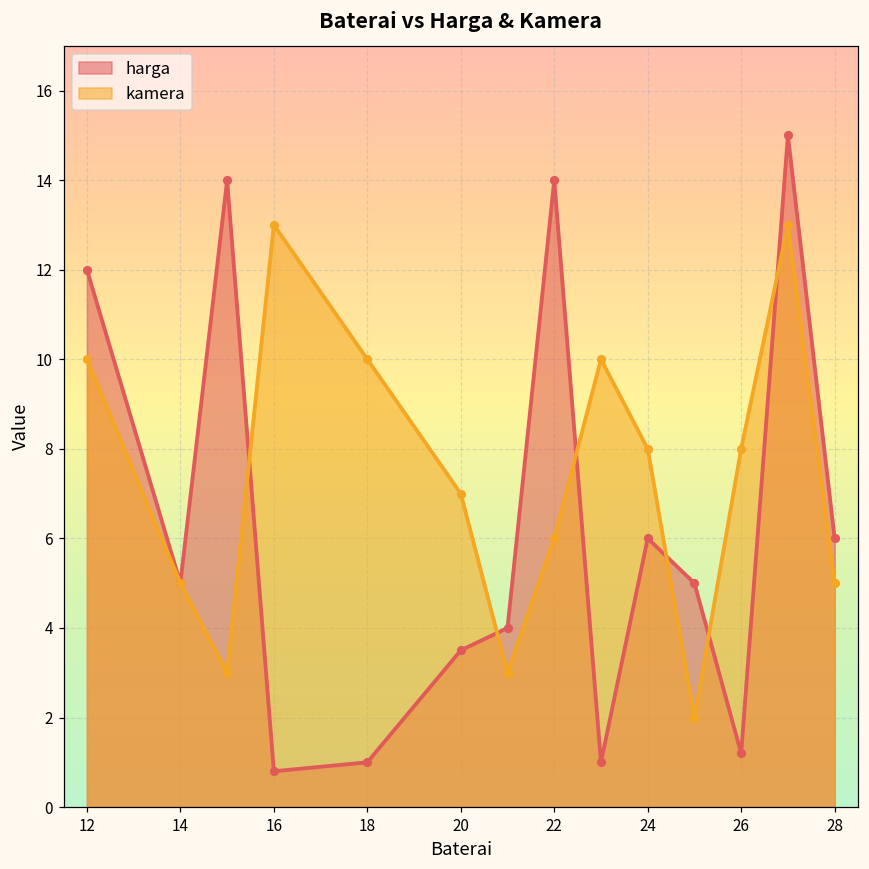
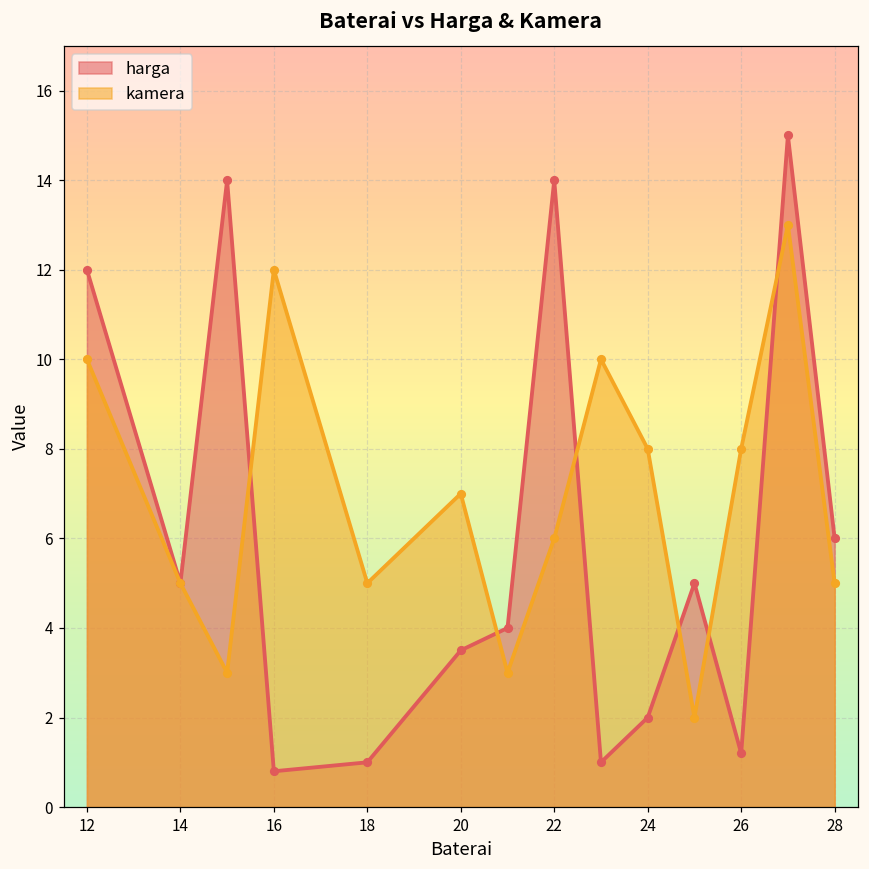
kamera, 16: 13 -> 12
kamera, 18: 10 -> 5
harga, 24: 6 -> 2
